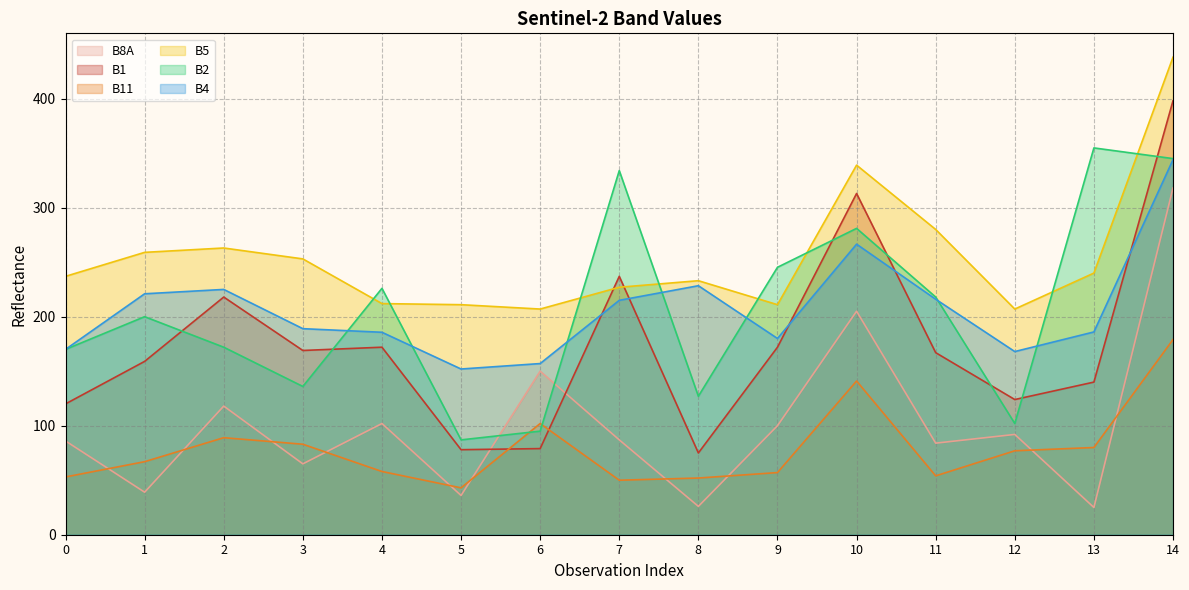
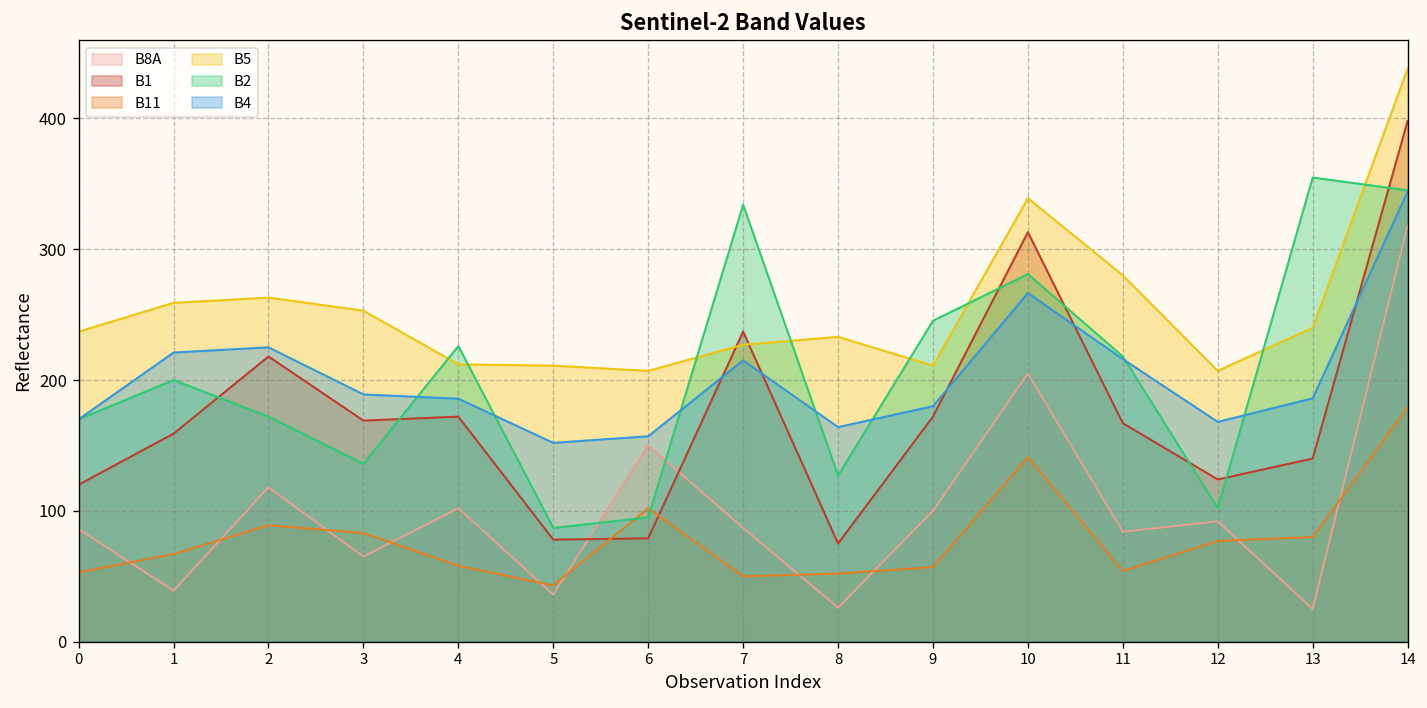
B4, 8: 228 -> 164
